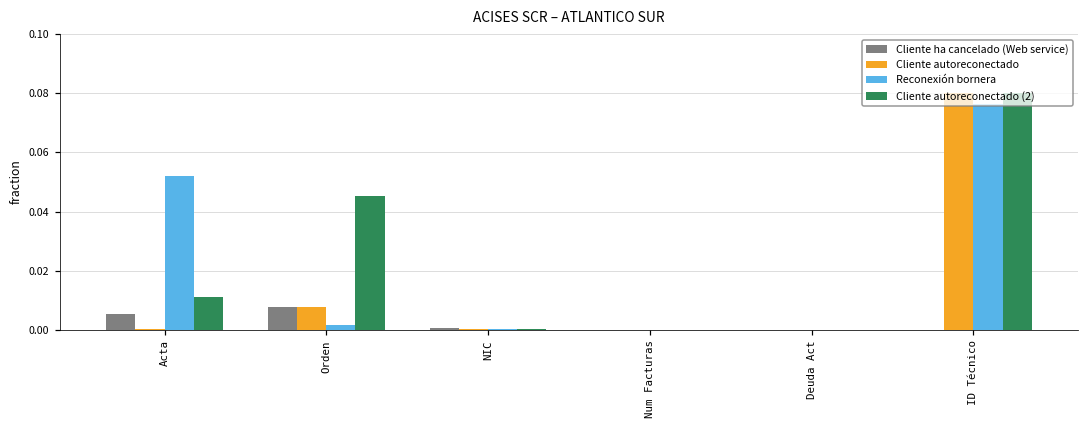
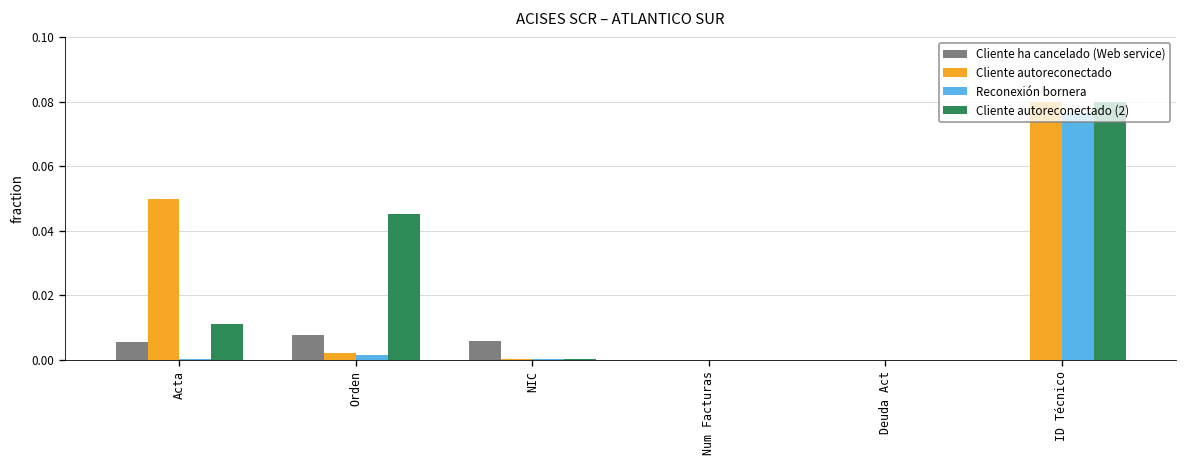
Cliente autoreconectado, Acta: 0.000 -> 0.050
Reconexión bornera, Acta: 0.052 -> 0.000
Cliente autoreconectado, Orden: 0.008 -> 0.002
Cliente ha cancelado (Web service), NIC: 0.001 -> 0.006
